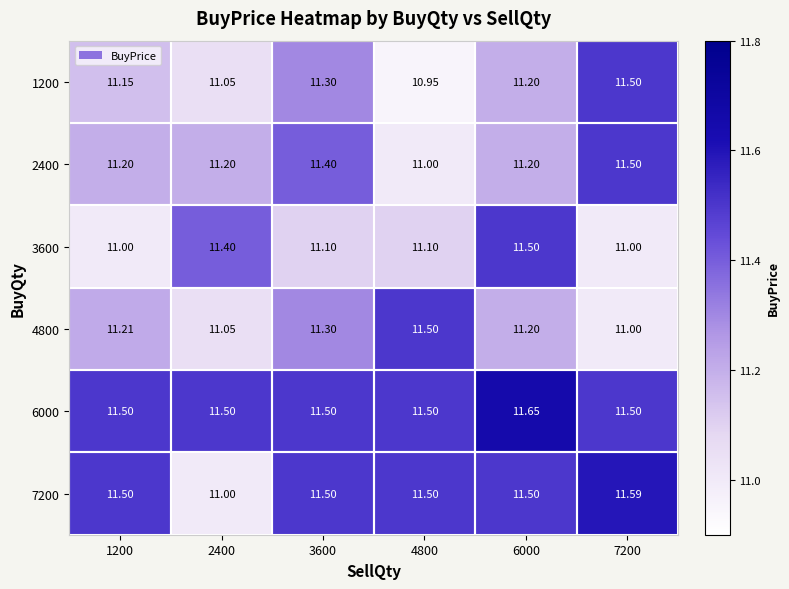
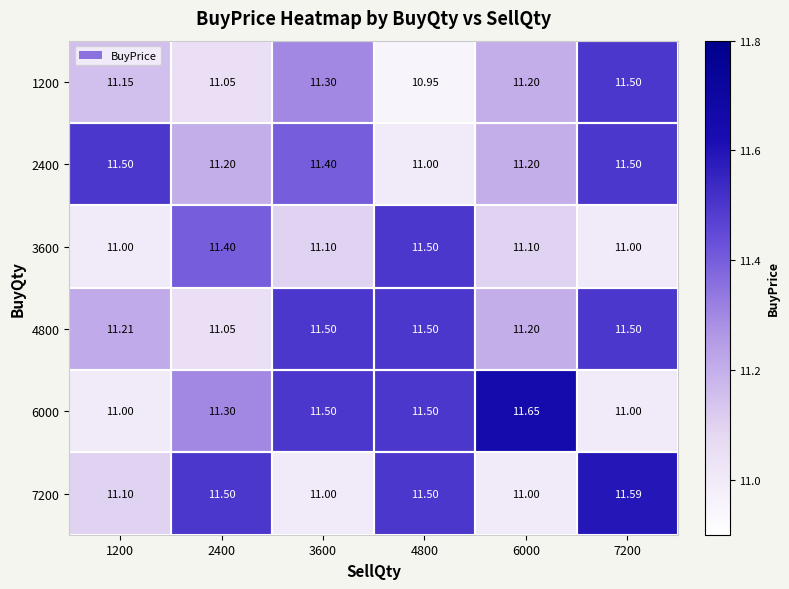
2400, 1200: 11.20 -> 11.50
3600, 4800: 11.10 -> 11.50
3600, 6000: 11.50 -> 11.10
4800, 3600: 11.30 -> 11.50
4800, 7200: 11.00 -> 11.50
6000, 1200: 11.50 -> 11.00
6000, 2400: 11.50 -> 11.30
6000, 7200: 11.50 -> 11.00
7200, 1200: 11.50 -> 11.10
7200, 2400: 11.00 -> 11.50
7200, 3600: 11.50 -> 11.00
7200, 6000: 11.50 -> 11.00
